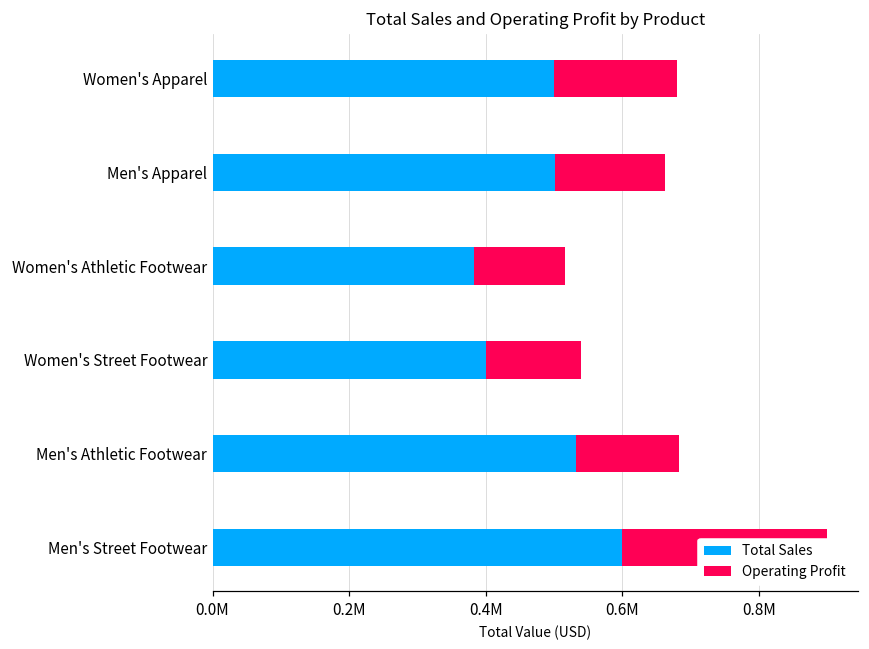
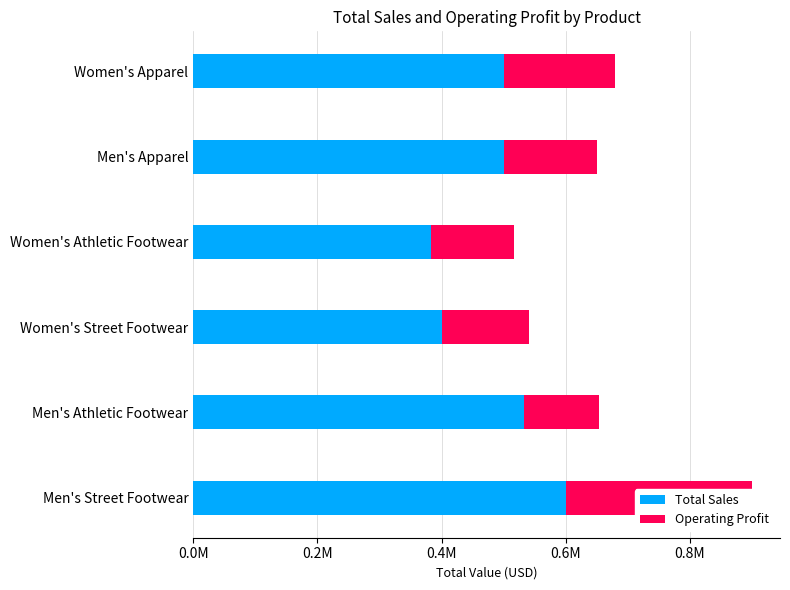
Operating Profit, Men's Apparel: 160000 -> 150000
Operating Profit, Men's Athletic Footwear: 150000 -> 120000
